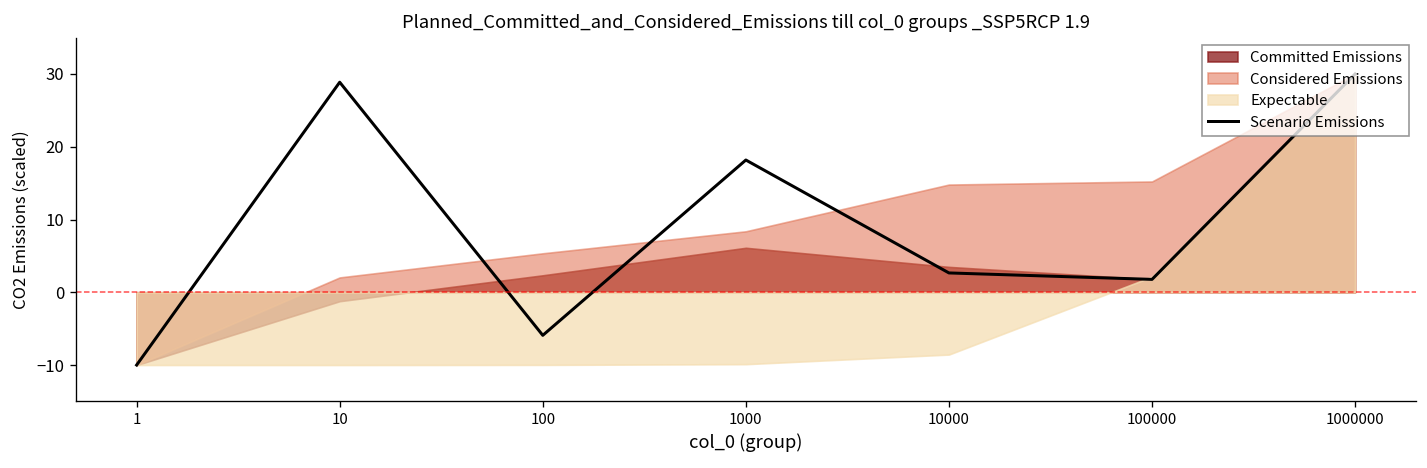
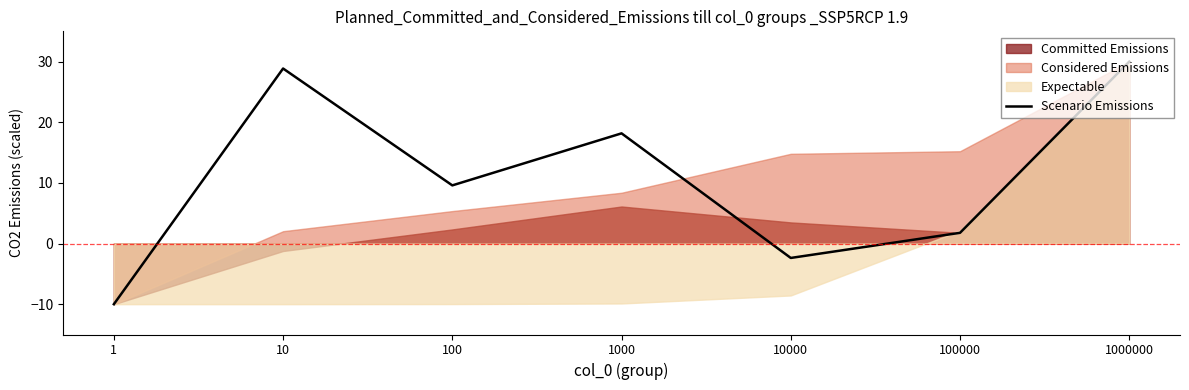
Scenario Emissions, 100: -6 -> 10
Scenario Emissions, 10000: 3 -> -2
